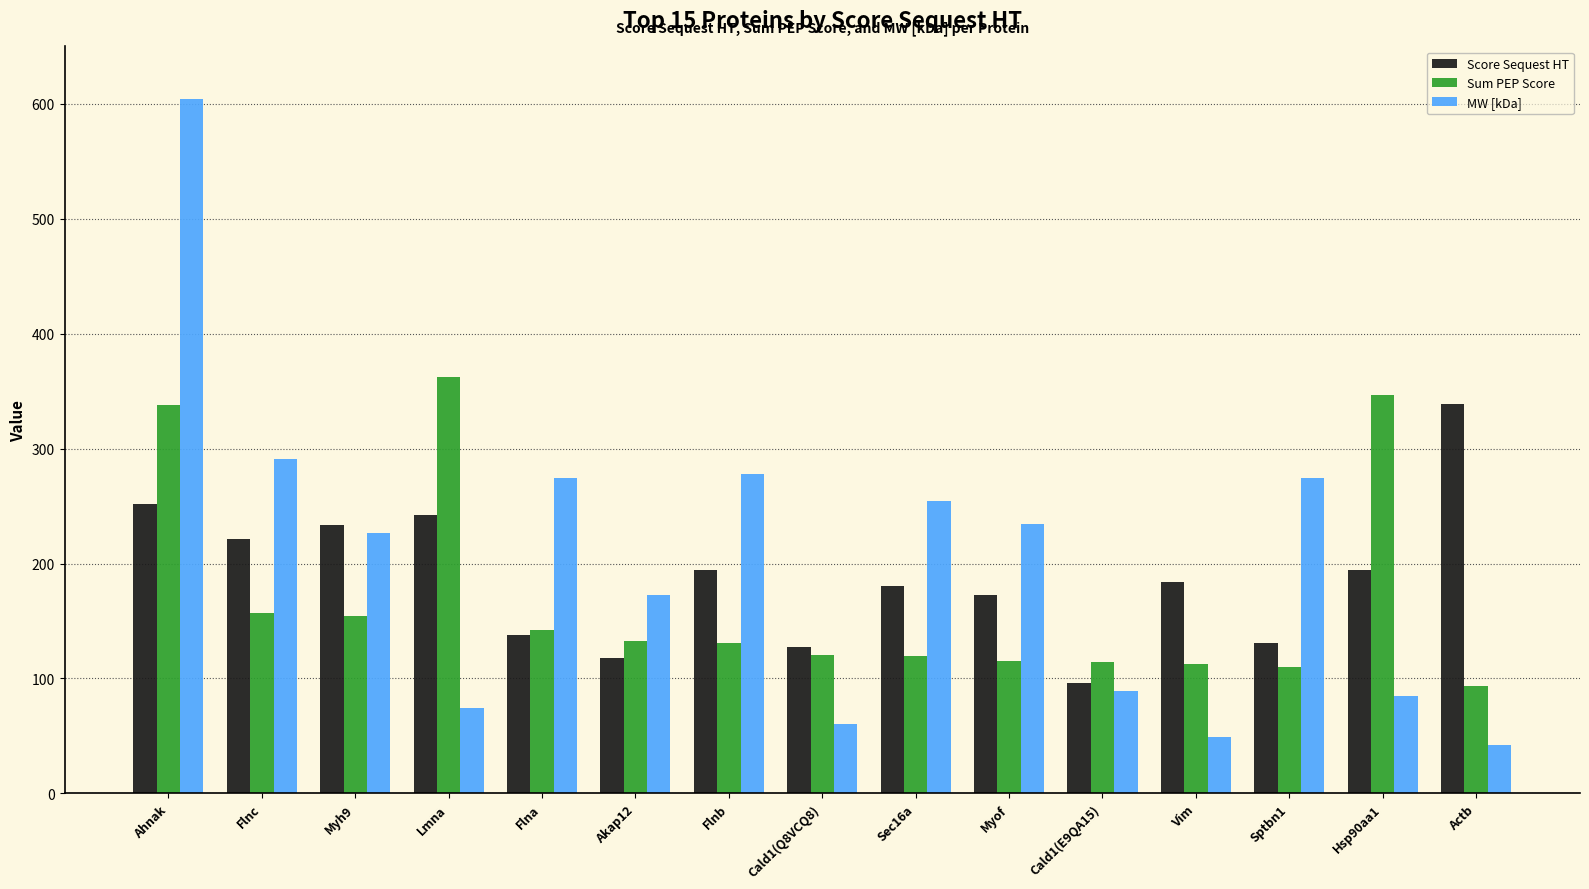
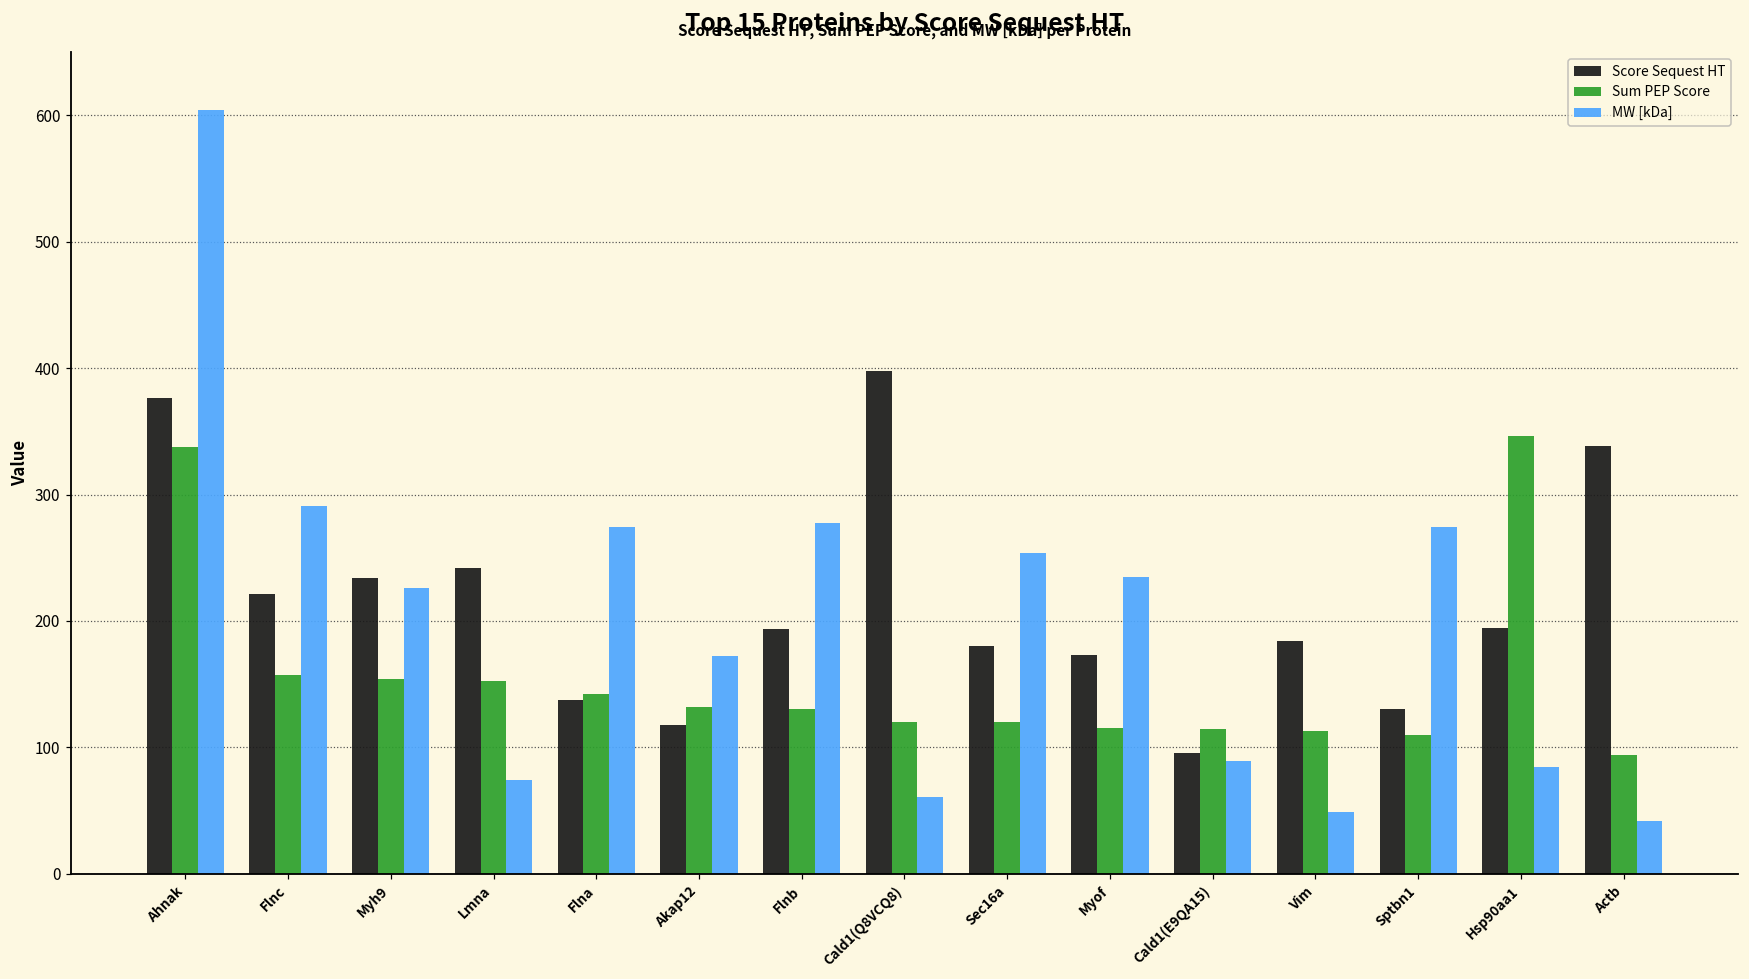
Score Sequest HT, Ahnak: 252 -> 376
Sum PEP Score, Lmna: 363 -> 153
Score Sequest HT, Cald1(Q8VCQ8): 128 -> 398
